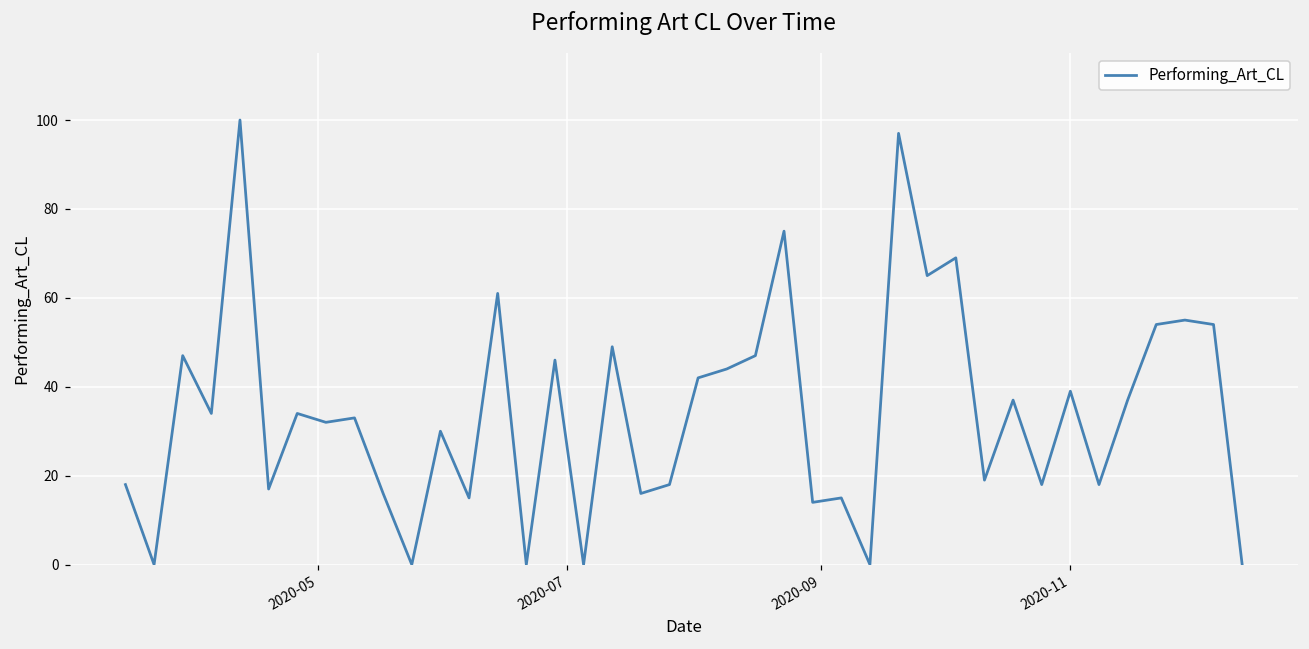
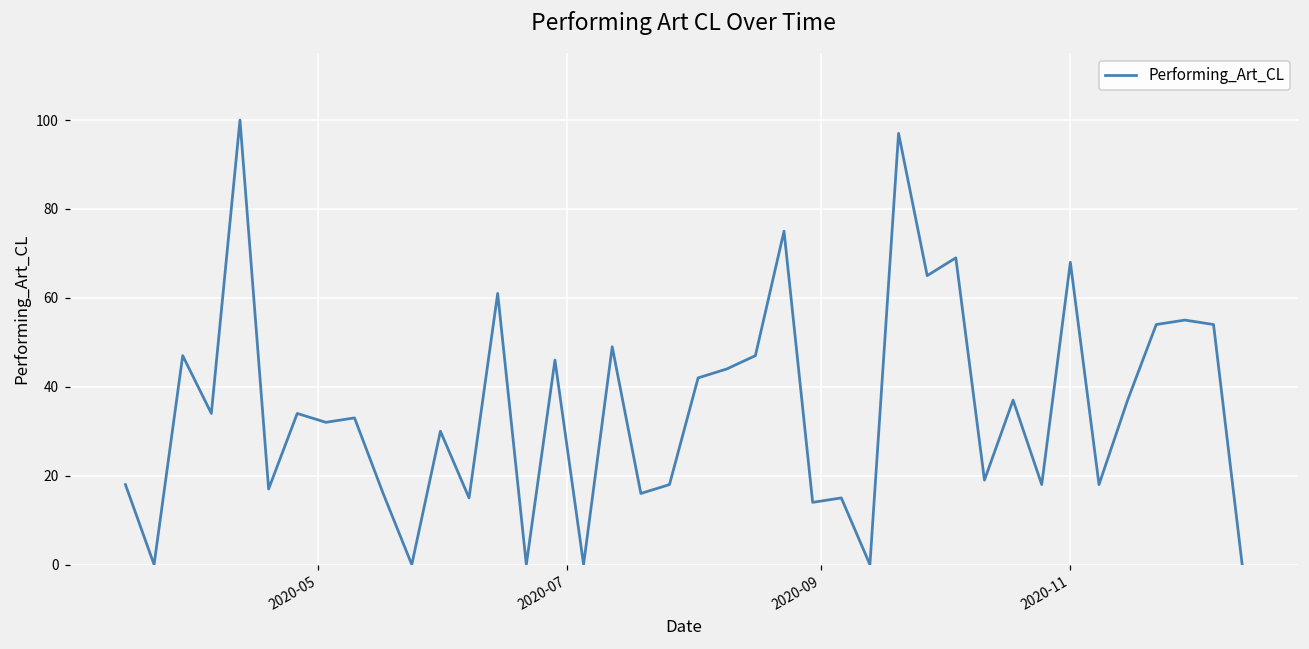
2020-11: 39 -> 68
